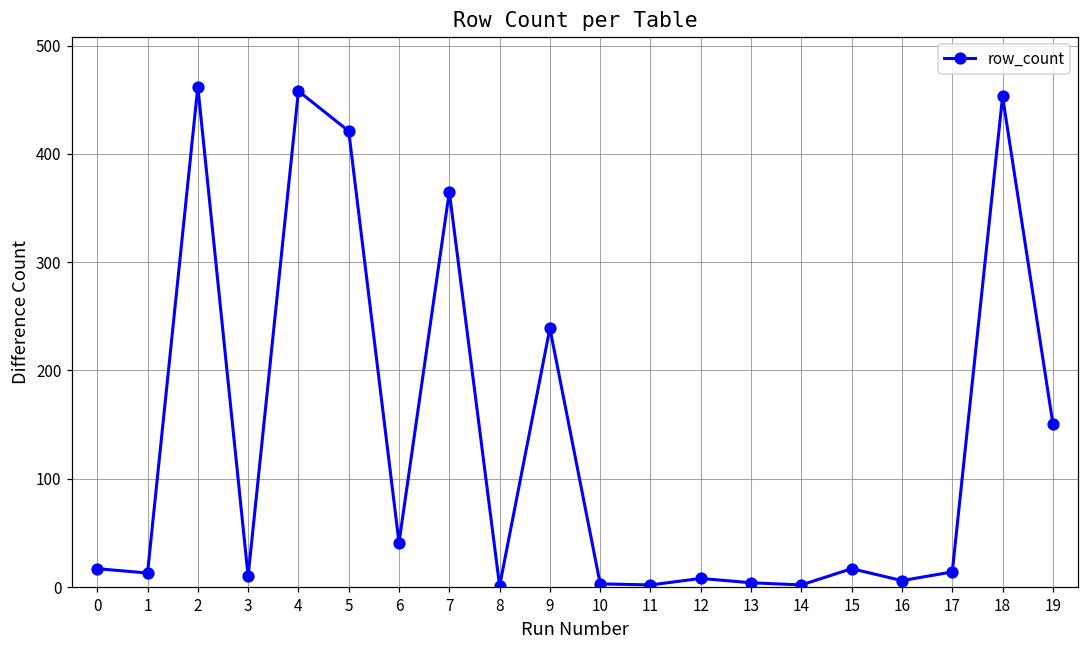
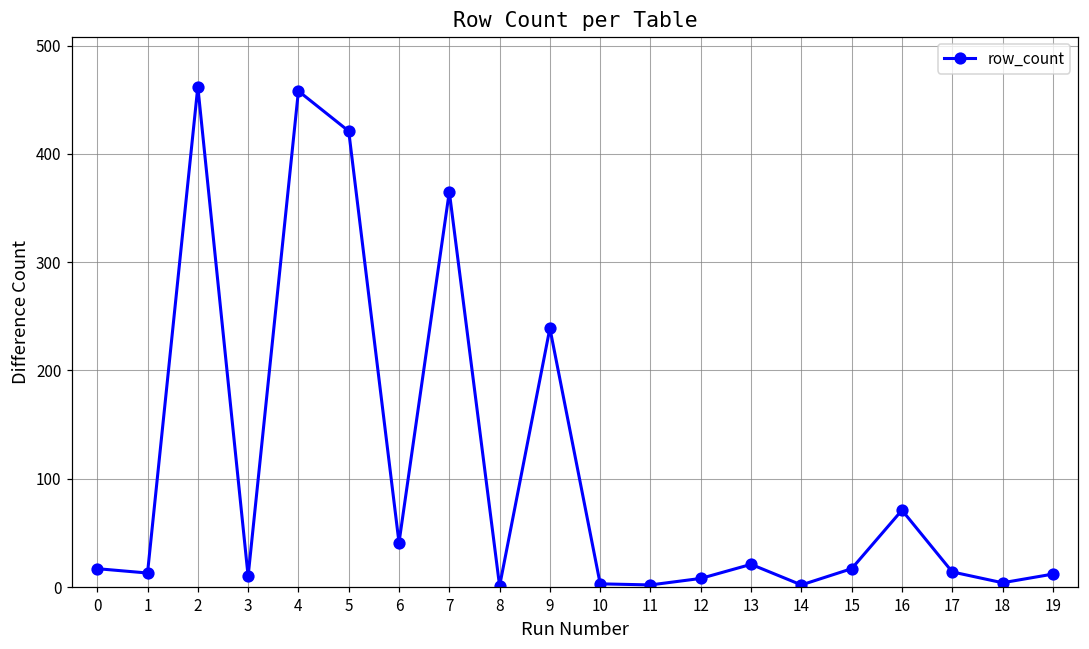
13: 0 -> 20
16: 10 -> 70
18: 450 -> 0
19: 150 -> 10
